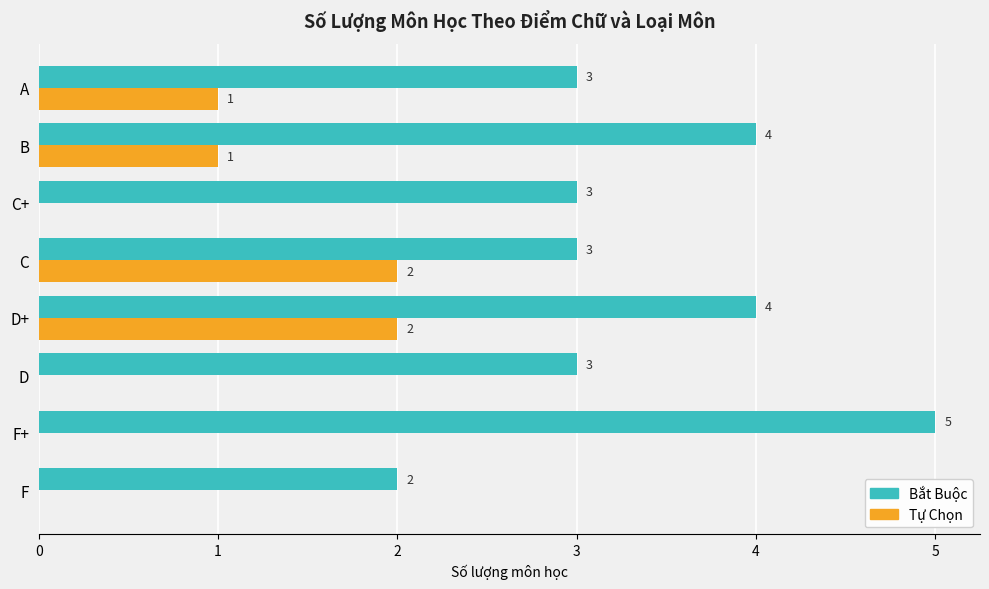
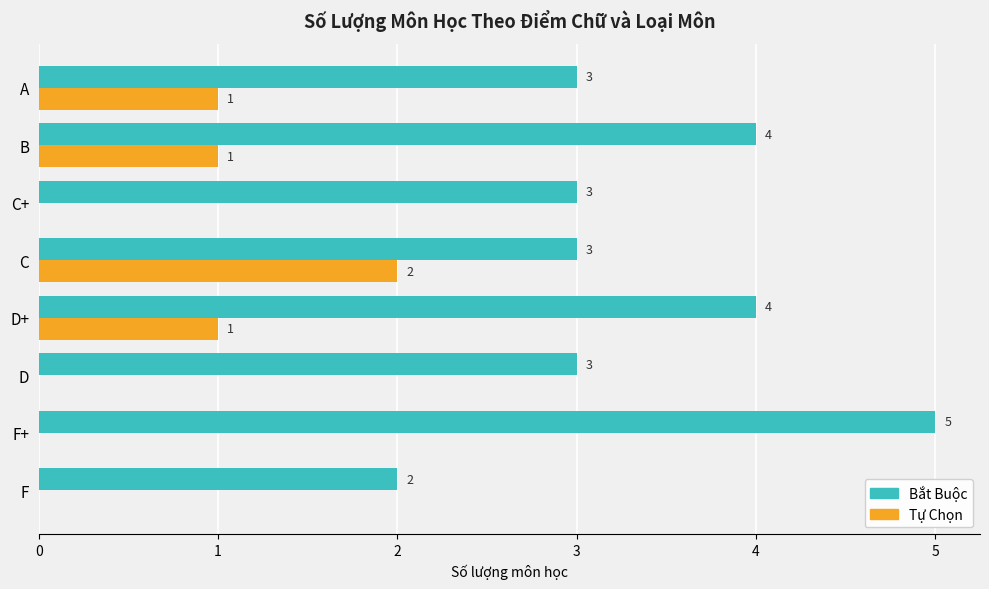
Tự Chọn, D+: 2 -> 1
